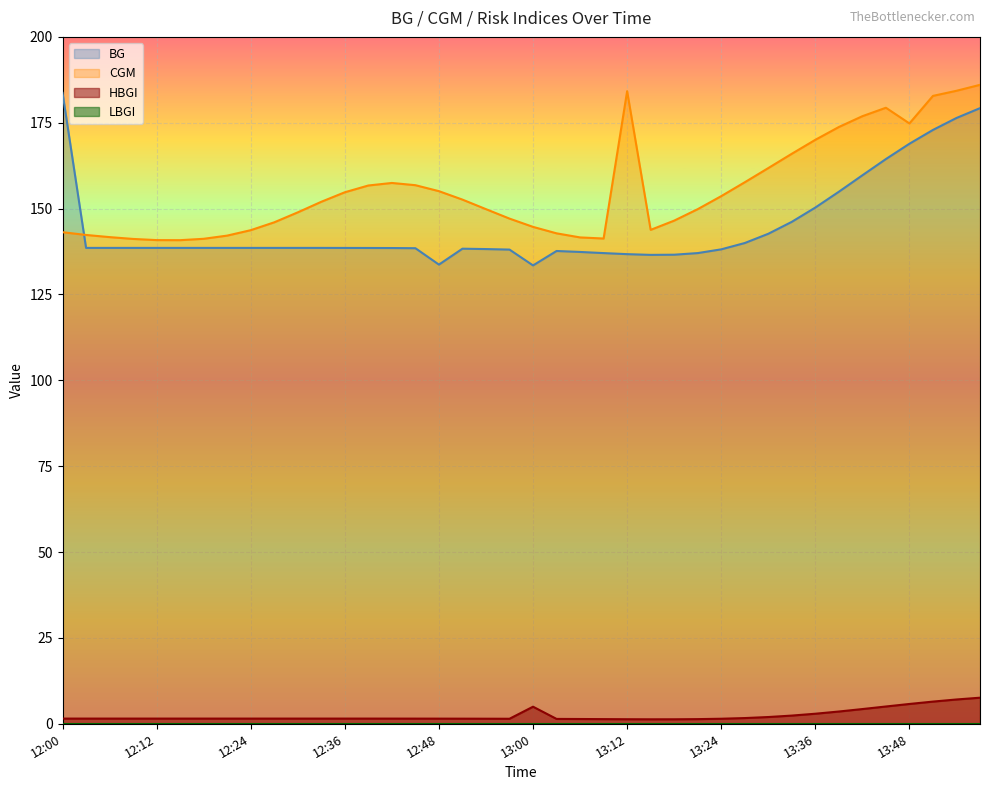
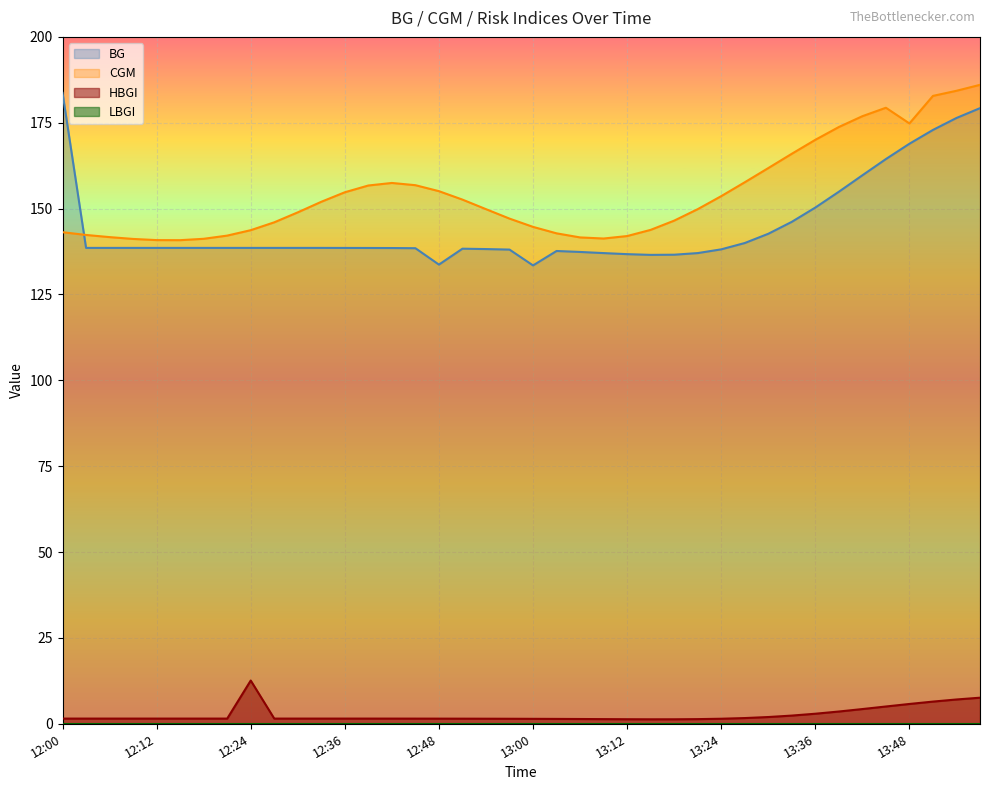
HBGI, 12:24: 2 -> 13
HBGI, 13:00: 5 -> 1
CGM, 13:12: 184 -> 142
